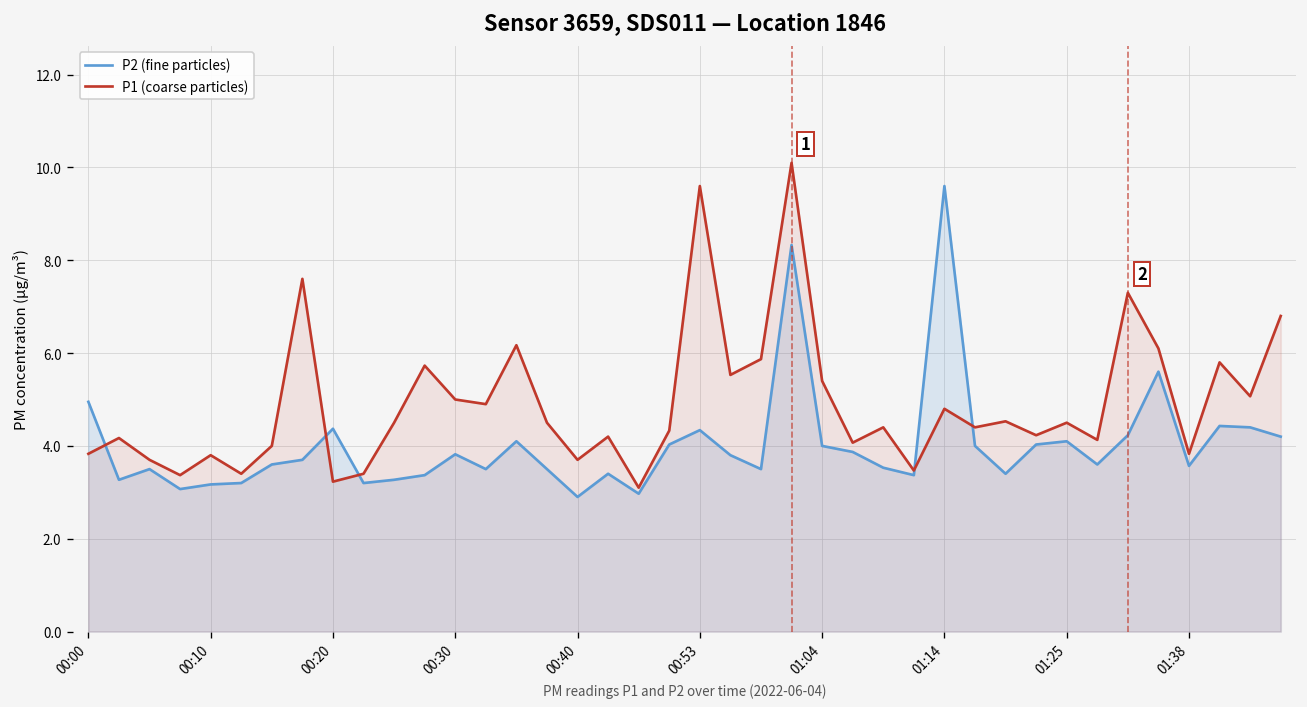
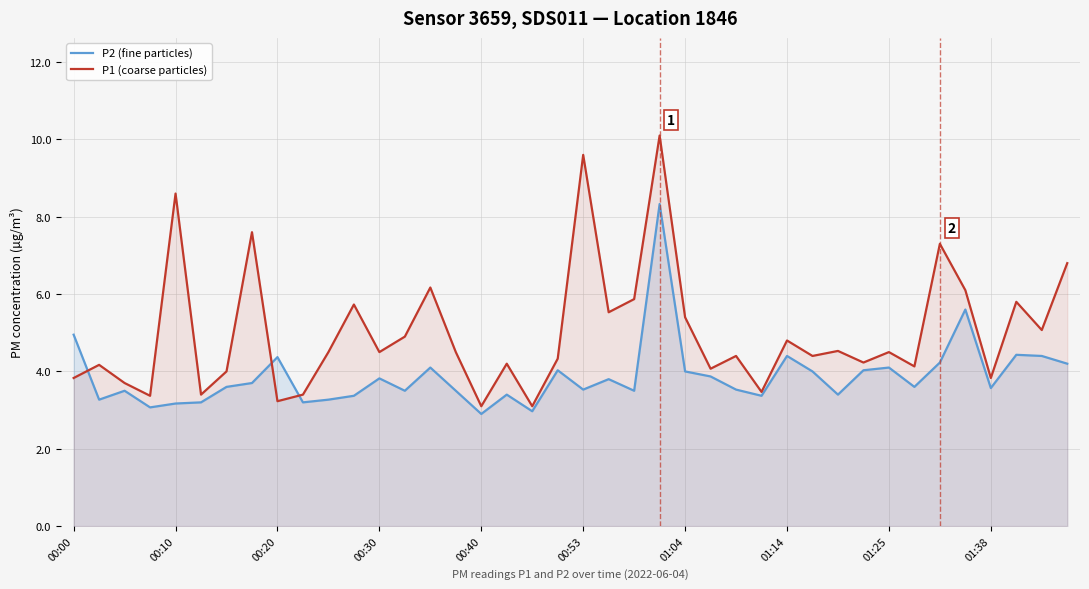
P1 (coarse particles), 00:10: 3.8 -> 8.6
P1 (coarse particles), 00:30: 5.0 -> 4.5
P1 (coarse particles), 00:40: 3.7 -> 3.1
P2 (fine particles), 00:53: 4.3 -> 3.5
P2 (fine particles), 01:14: 9.6 -> 4.4
